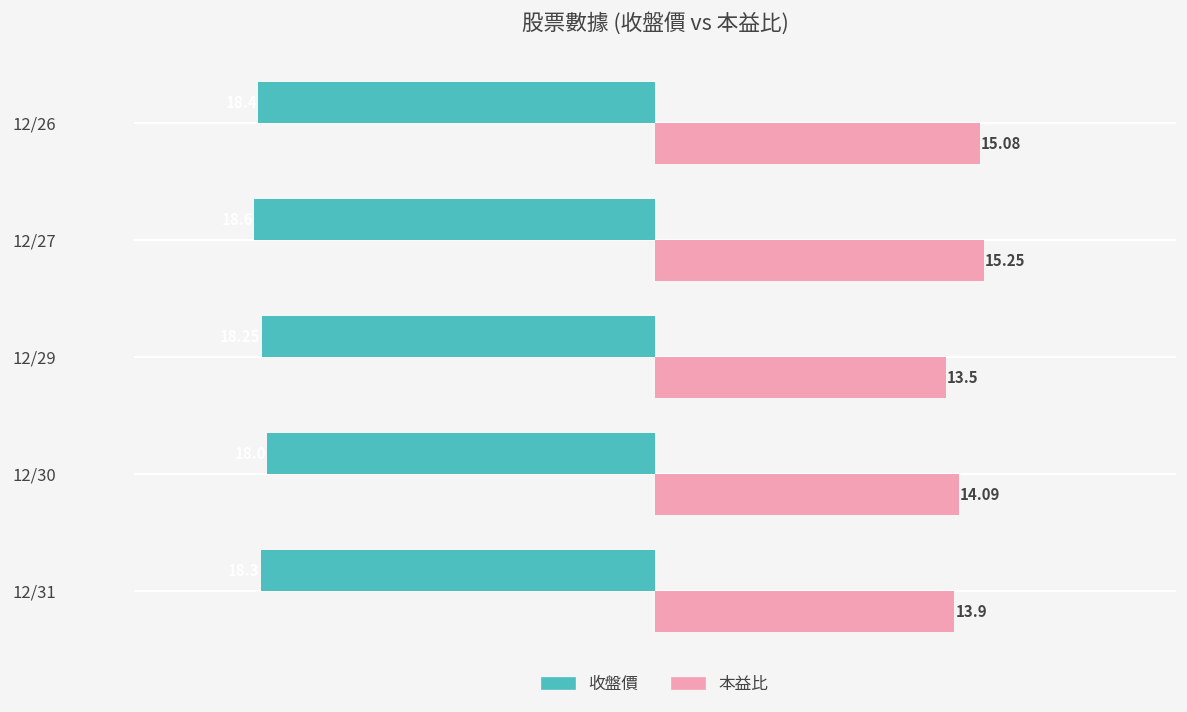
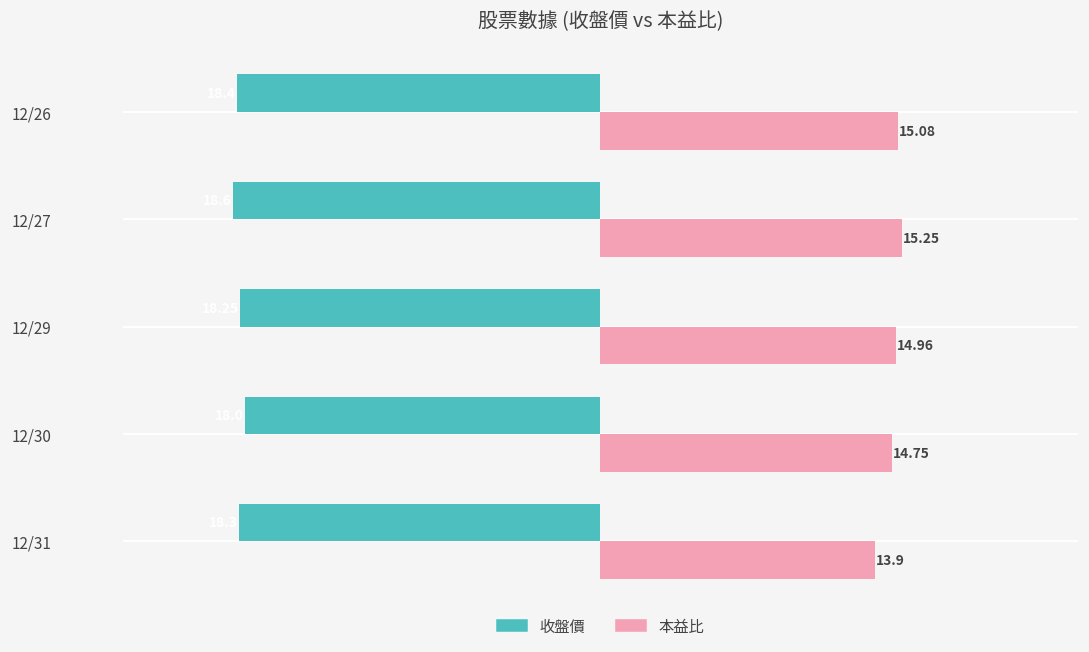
本益比, 12/29: 13.5 -> 14.96
本益比, 12/30: 14.09 -> 14.75
